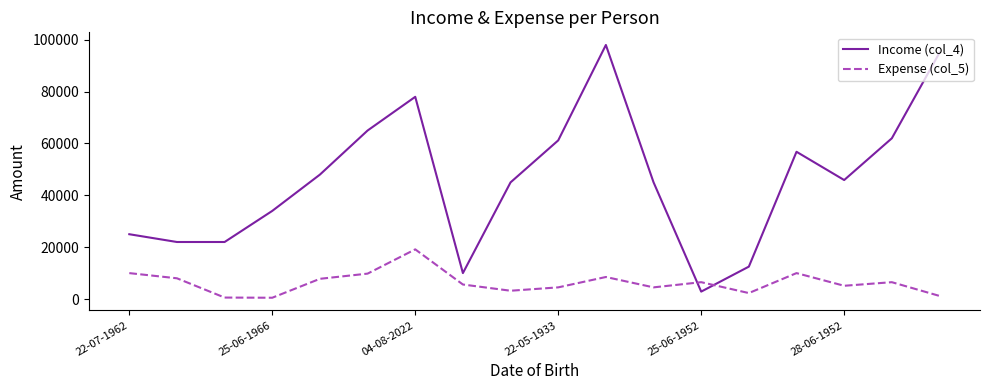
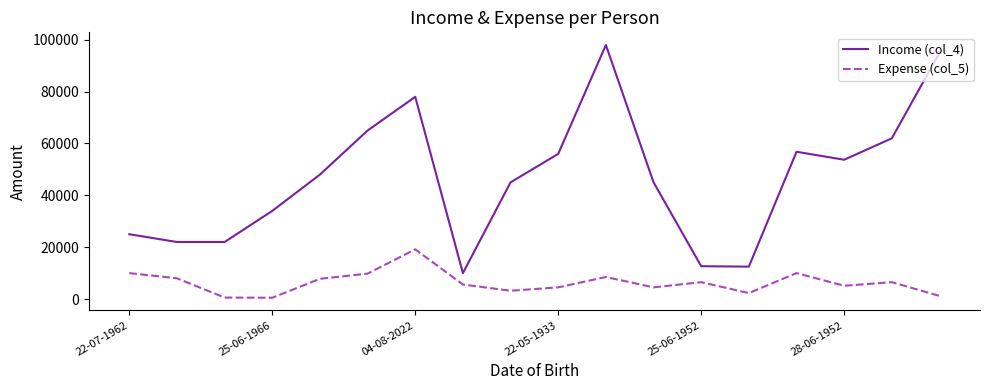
Income (col_4), 22-05-1933: 61000 -> 56000
Income (col_4), 25-06-1952: 3000 -> 13000
Income (col_4), 28-06-1952: 46000 -> 54000
